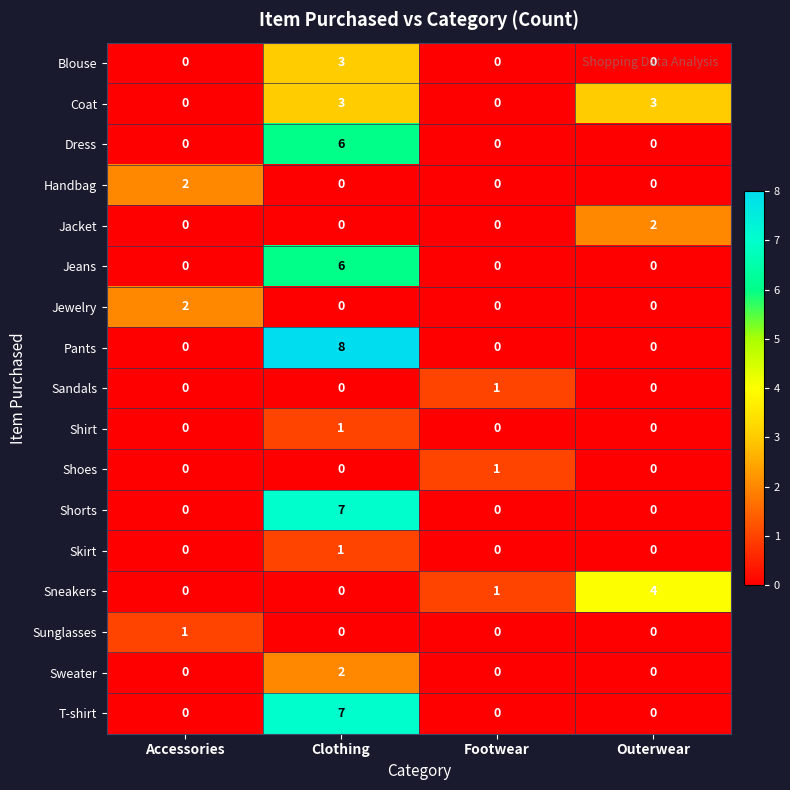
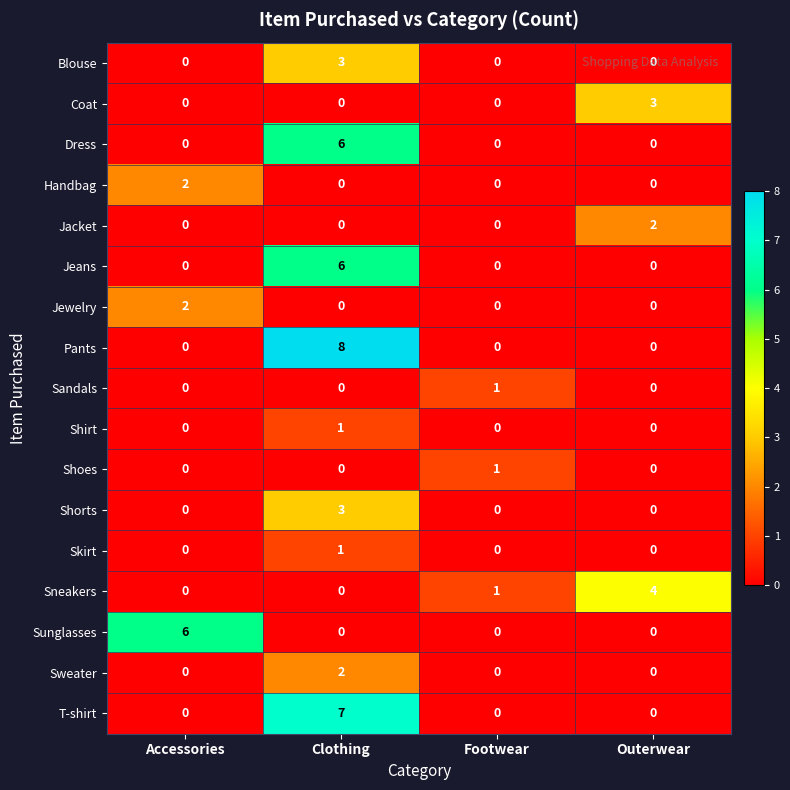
Coat, Clothing: 3 -> 0
Shorts, Clothing: 7 -> 3
Sunglasses, Accessories: 1 -> 6
